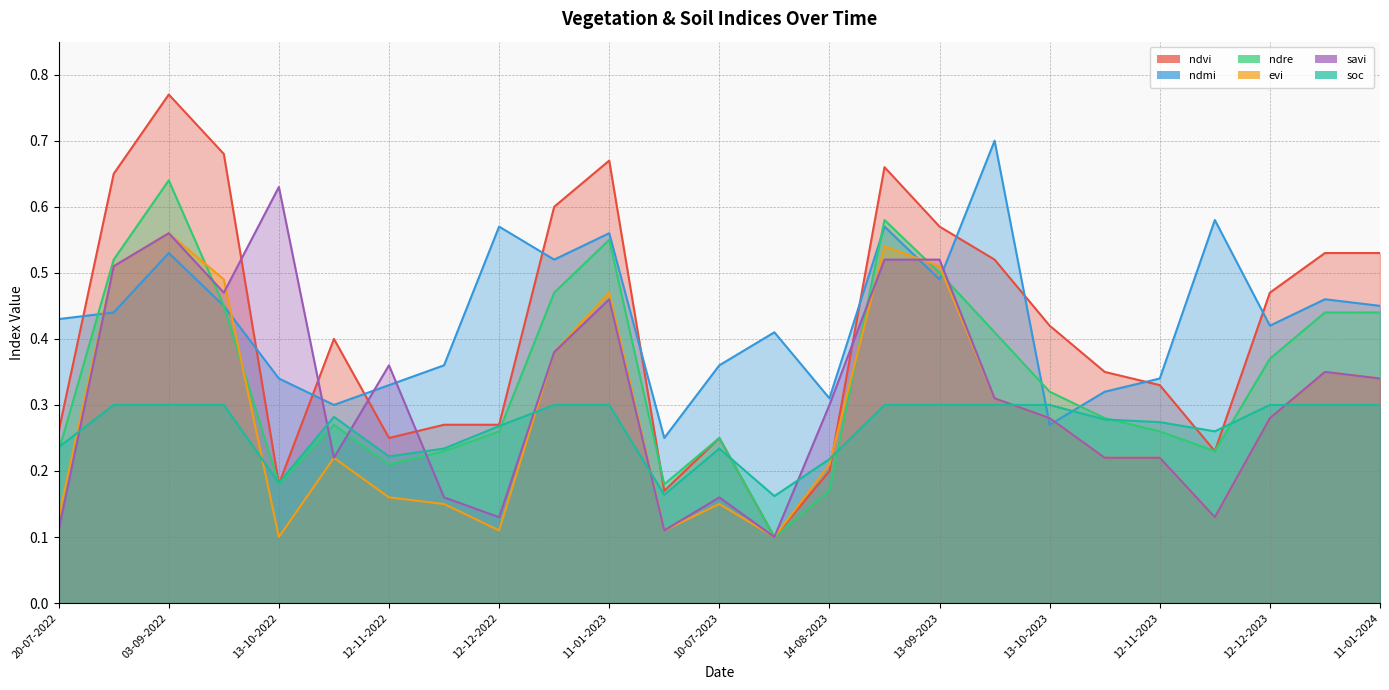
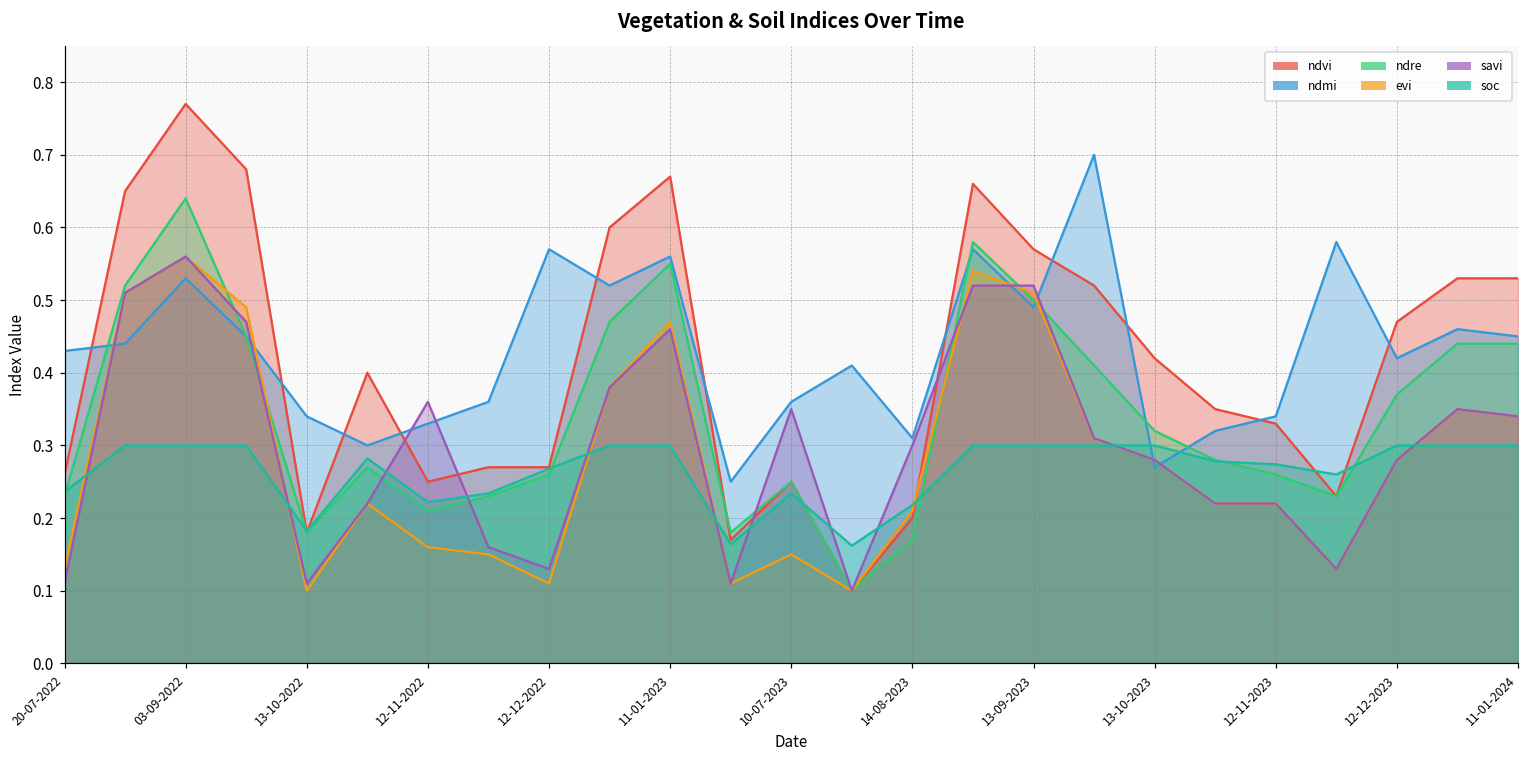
savi, 13-10-2022: 0.63 -> 0.11
savi, 10-07-2023: 0.16 -> 0.35
